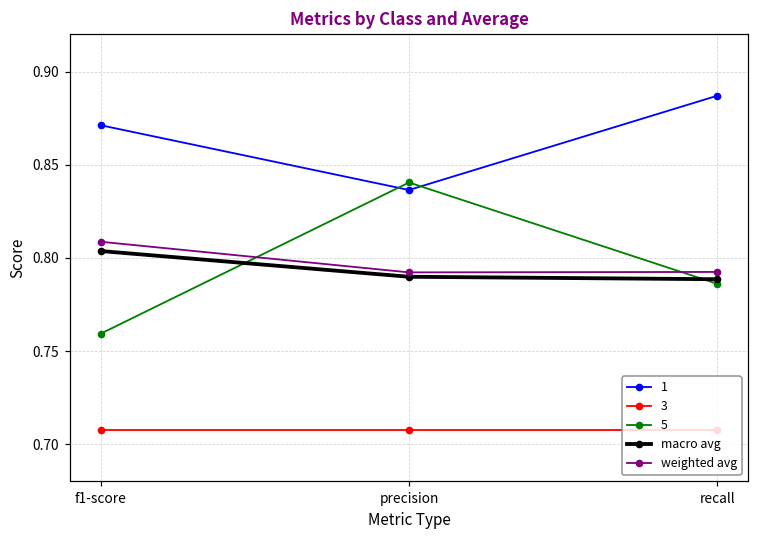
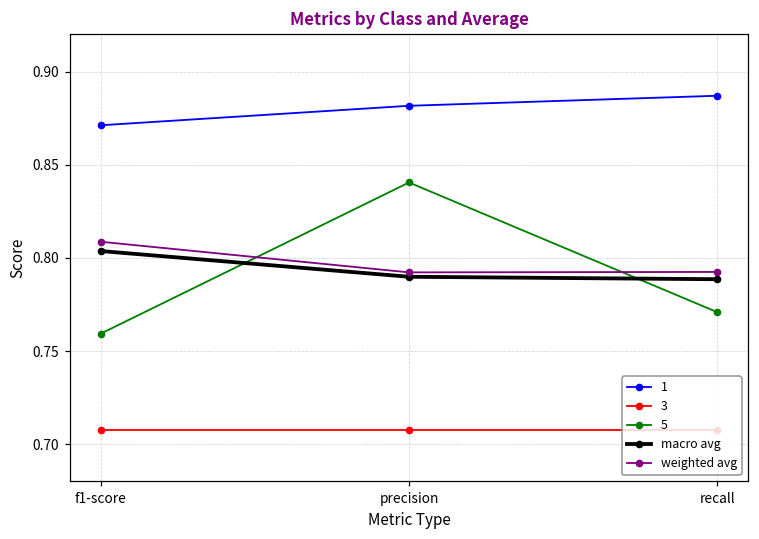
1, precision: 0.837 -> 0.882
5, recall: 0.786 -> 0.771
